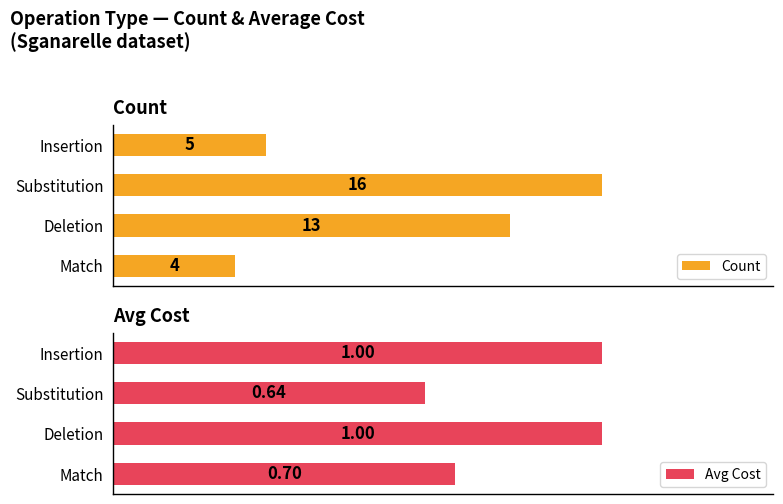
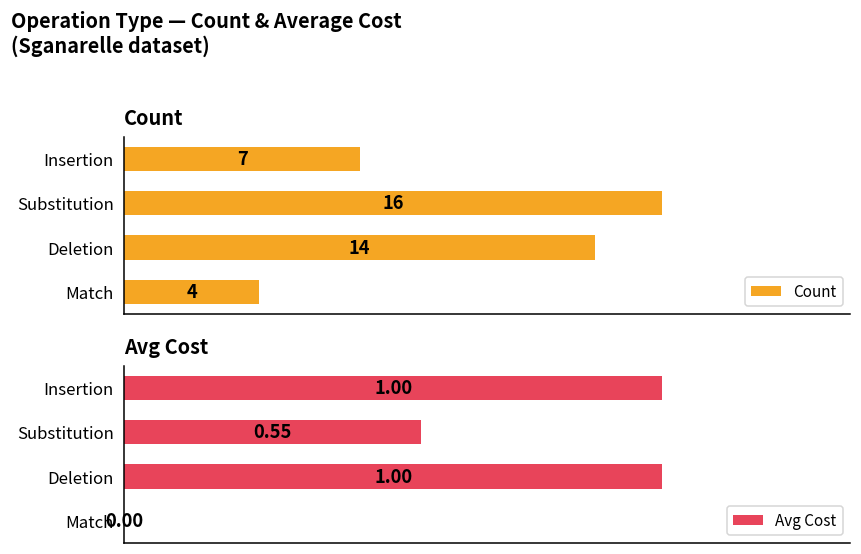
Count, Insertion: 5 -> 7
Count, Deletion: 13 -> 14
Avg Cost, Substitution: 0.64 -> 0.55
Avg Cost, Match: 0.70 -> 0.00
